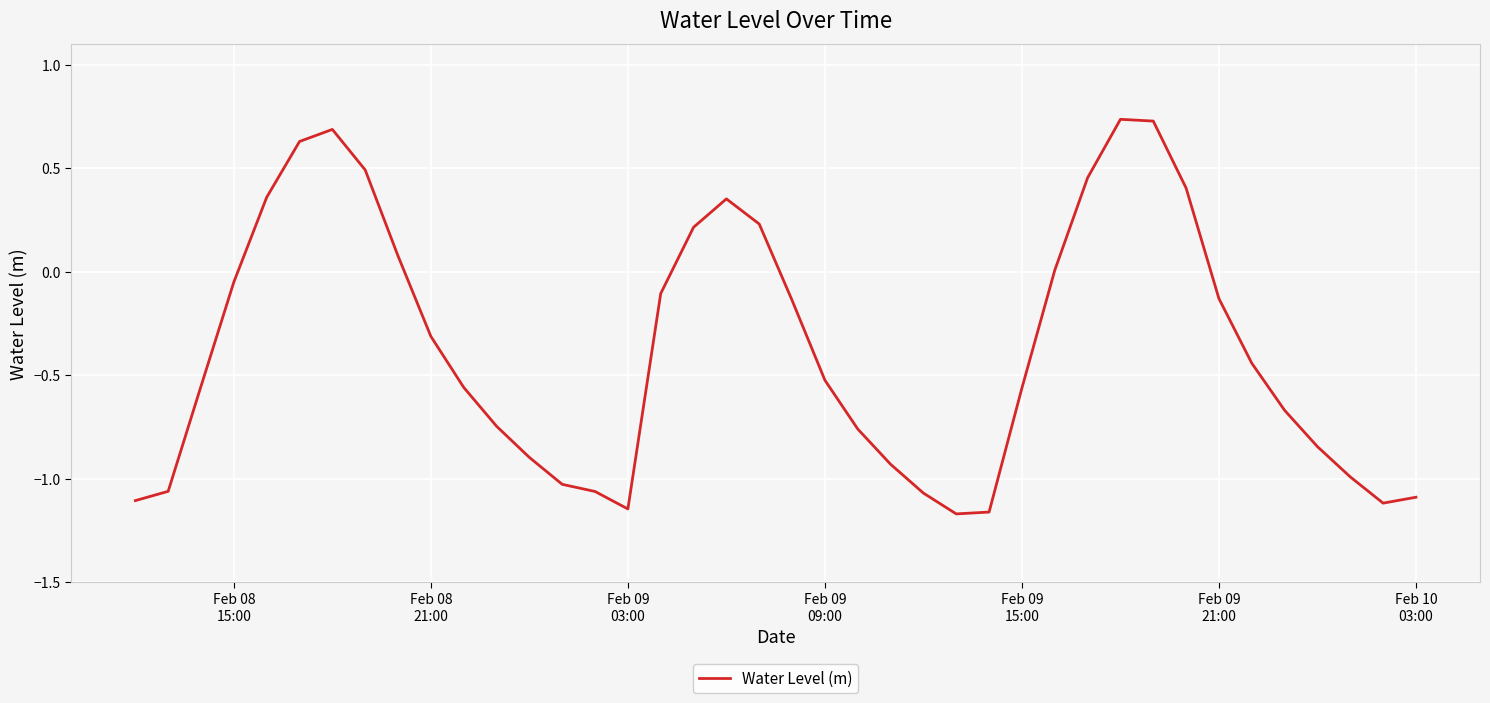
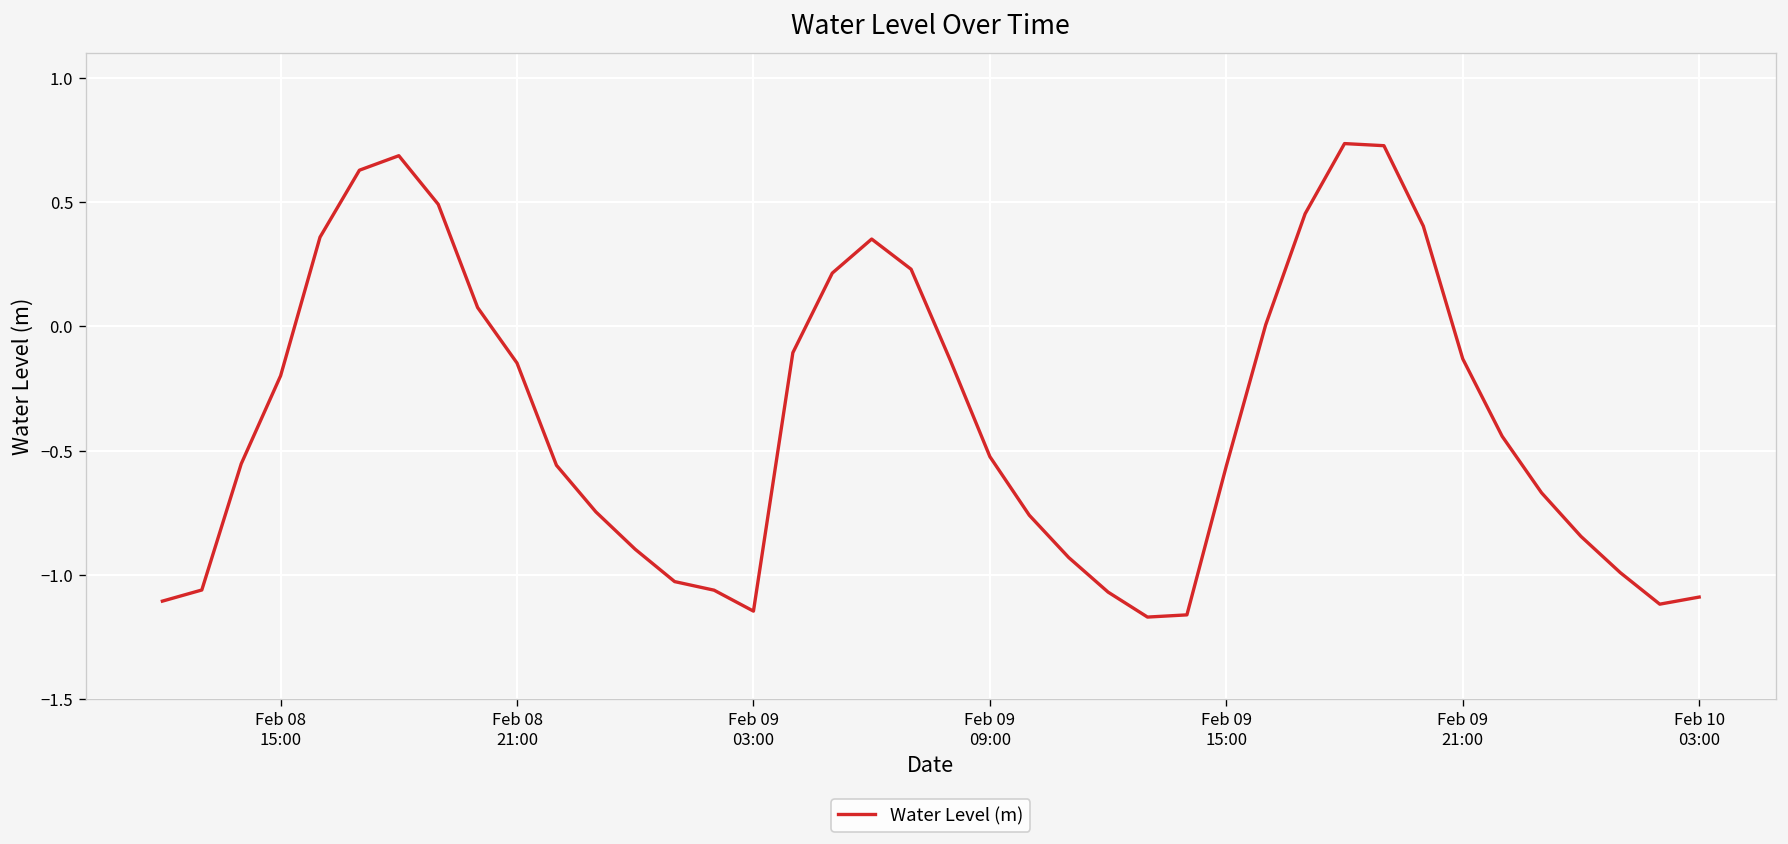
Feb 08 15:00: -0.05 -> -0.20
Feb 08 21:00: -0.31 -> -0.15
